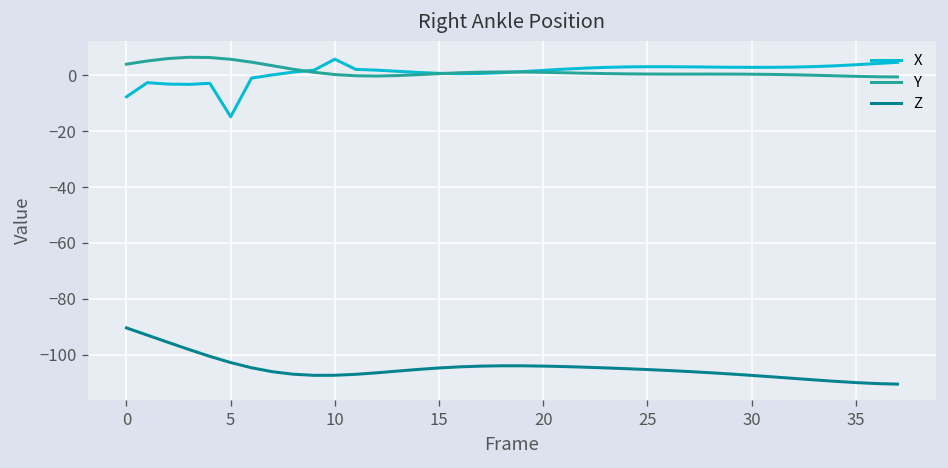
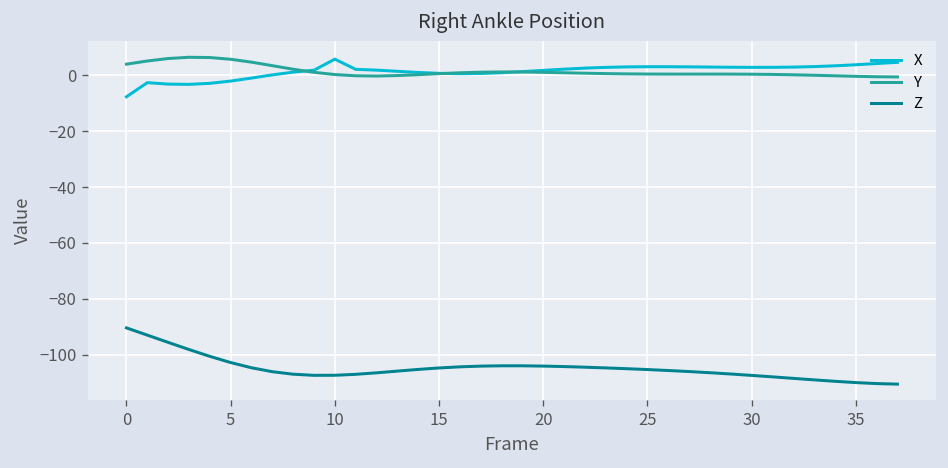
X, 5: -15 -> -2
